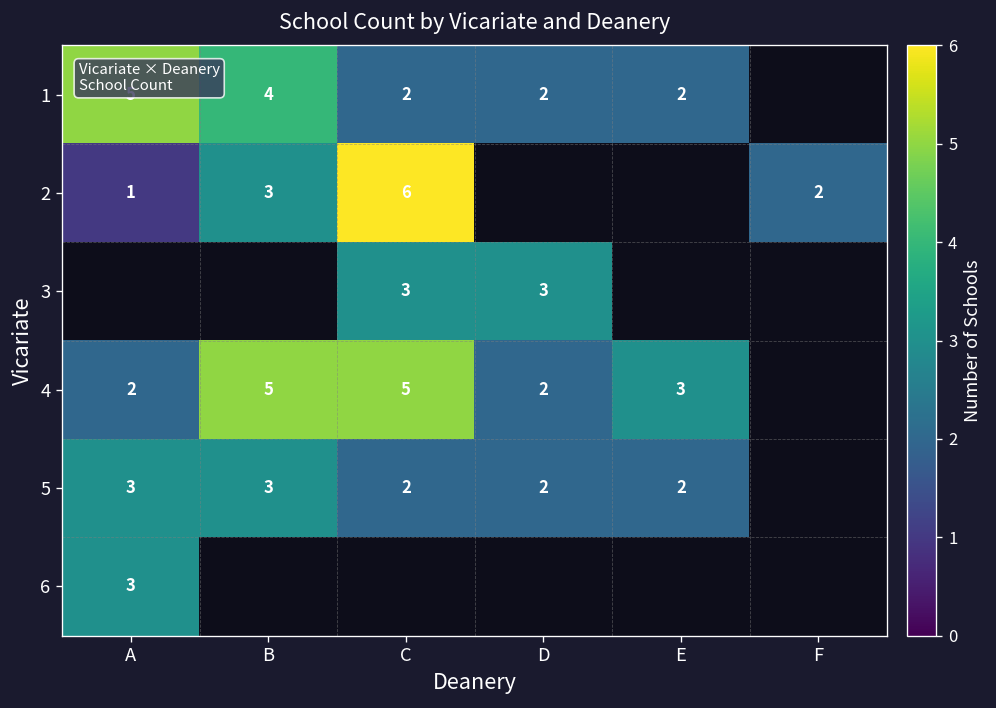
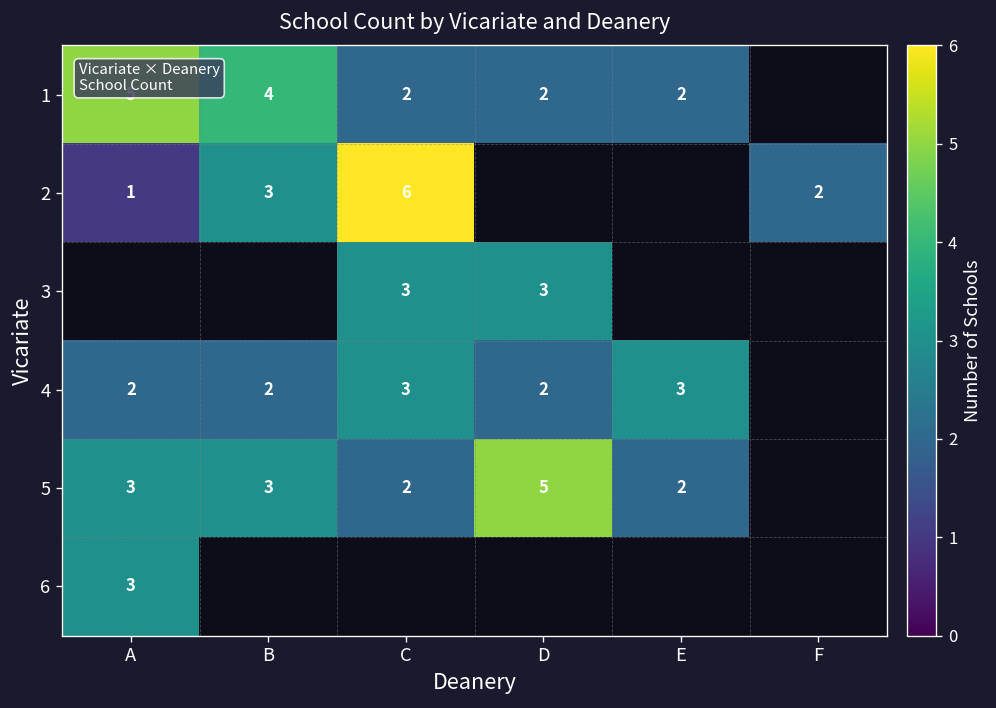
4, B: 5 -> 2
4, C: 5 -> 3
5, D: 2 -> 5
